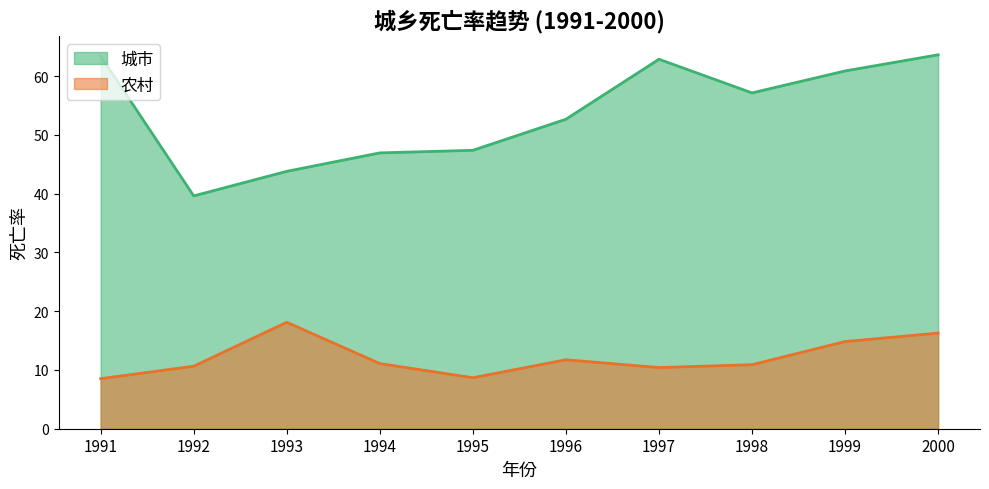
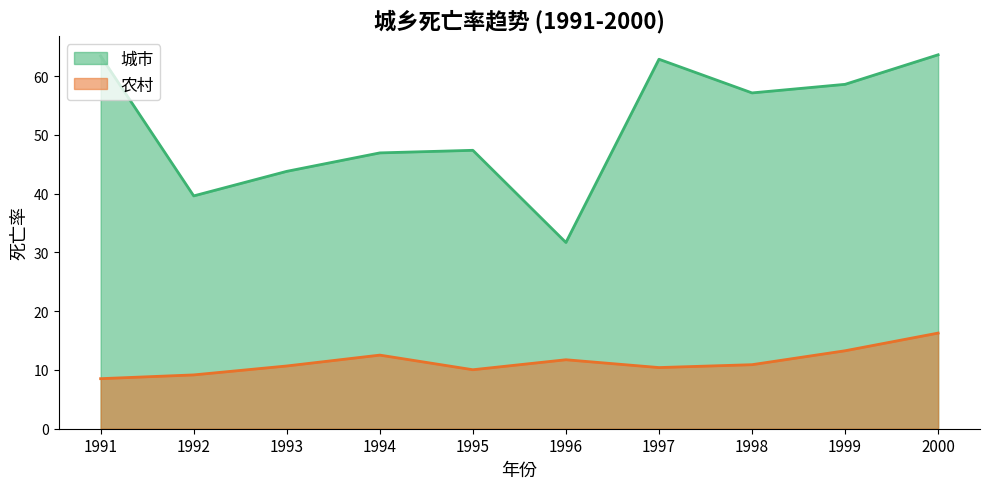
农村, 1992: 11 -> 9
农村, 1993: 18 -> 11
农村, 1994: 11 -> 13
农村, 1995: 9 -> 10
城市, 1996: 53 -> 32
城市, 1999: 61 -> 59
农村, 1999: 15 -> 13
